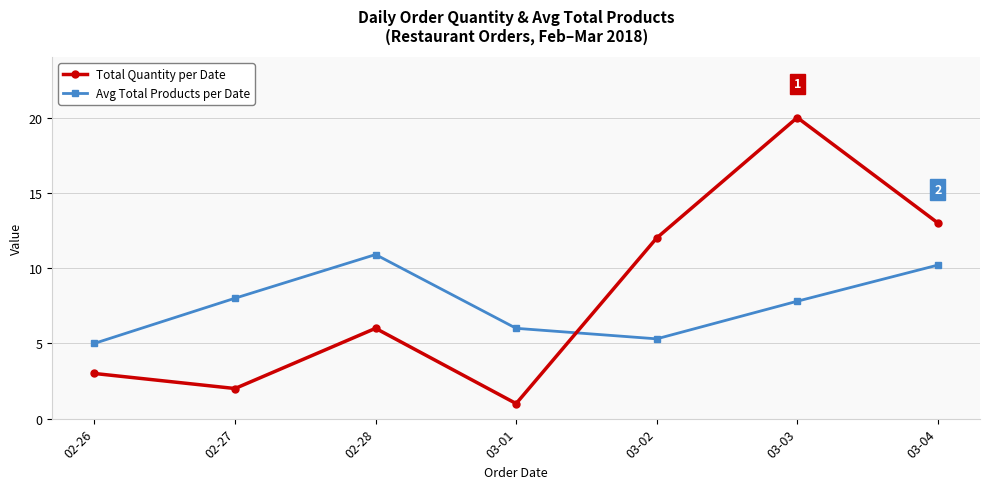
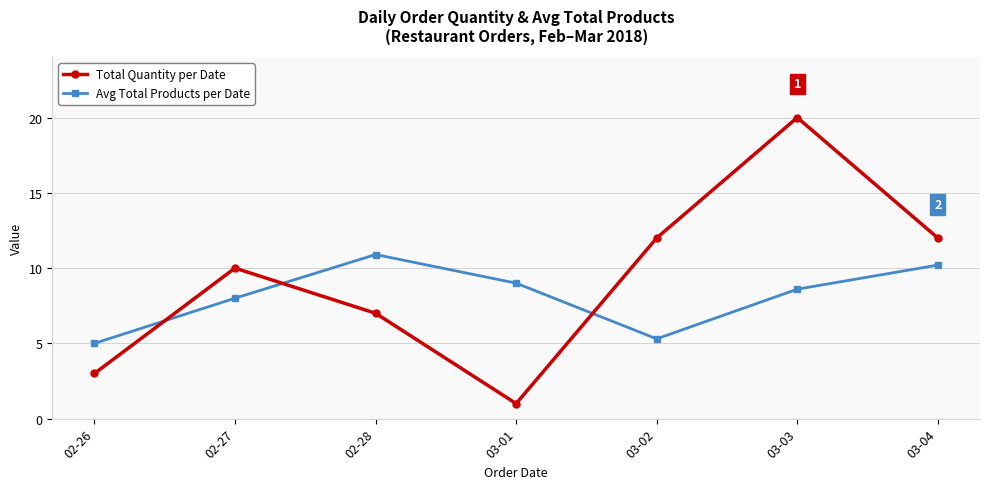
Total Quantity per Date, 02-27: 2 -> 10
Total Quantity per Date, 02-28: 6 -> 7
Avg Total Products per Date, 03-01: 6 -> 9
Avg Total Products per Date, 03-03: 7.8 -> 8.6
Total Quantity per Date, 03-04: 13 -> 12
